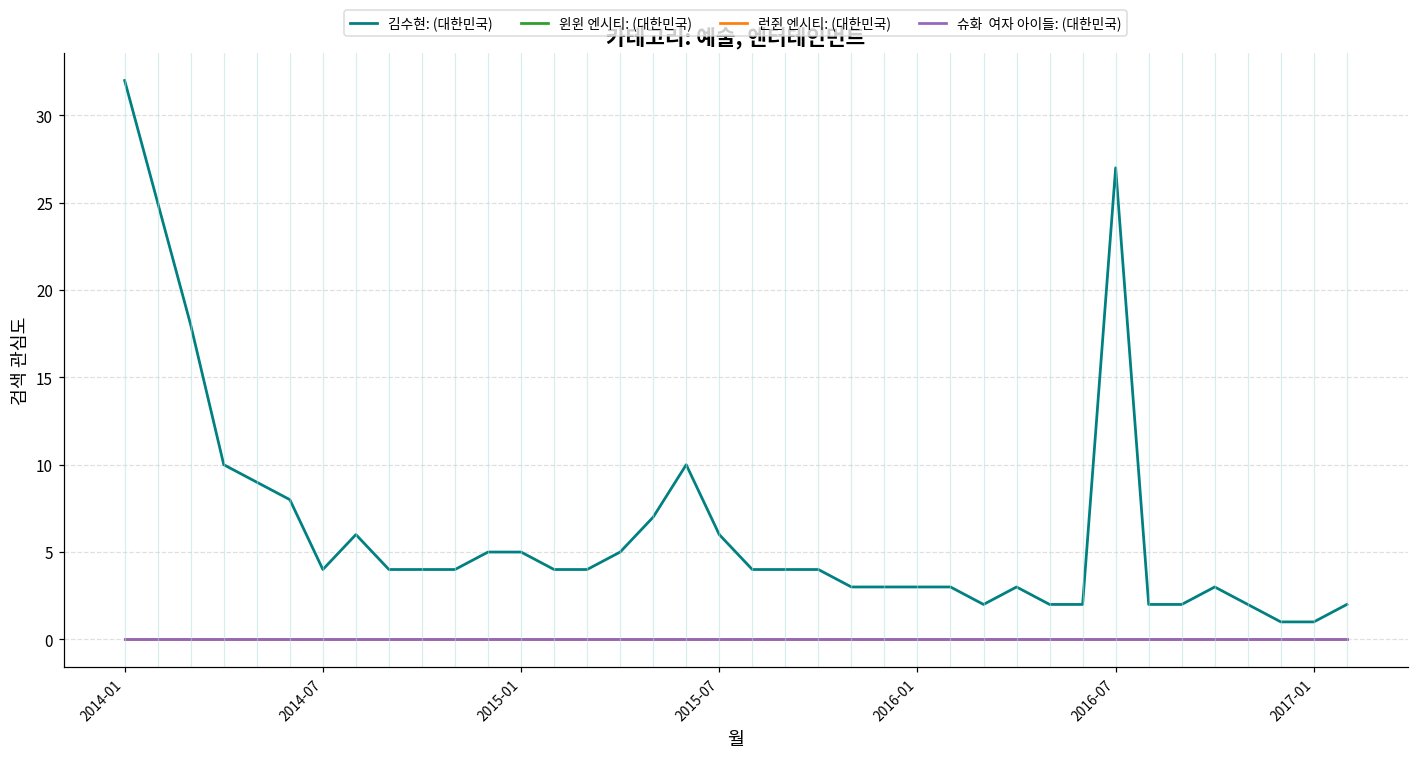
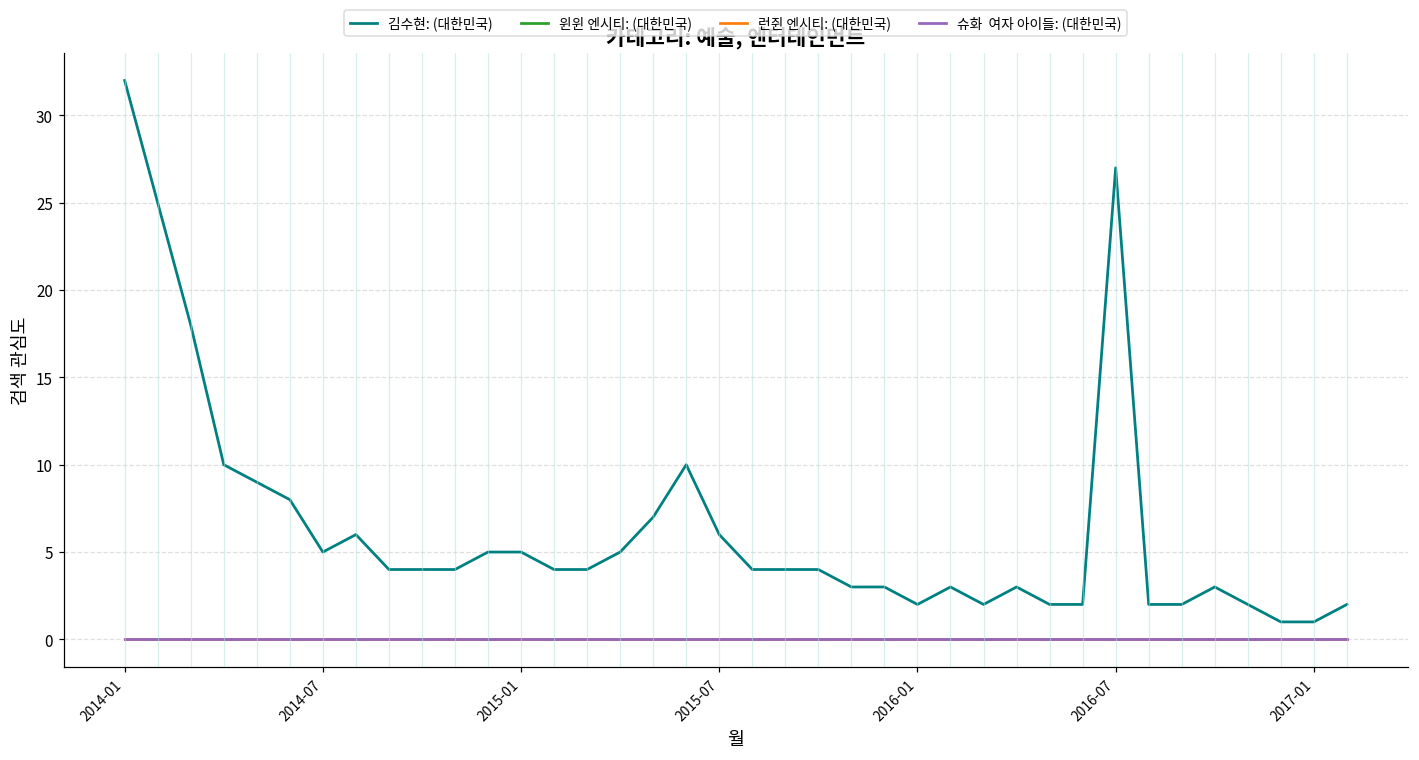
김수현: (대한민국), 2014-07: 4 -> 5
김수현: (대한민국), 2016-01: 3 -> 2
